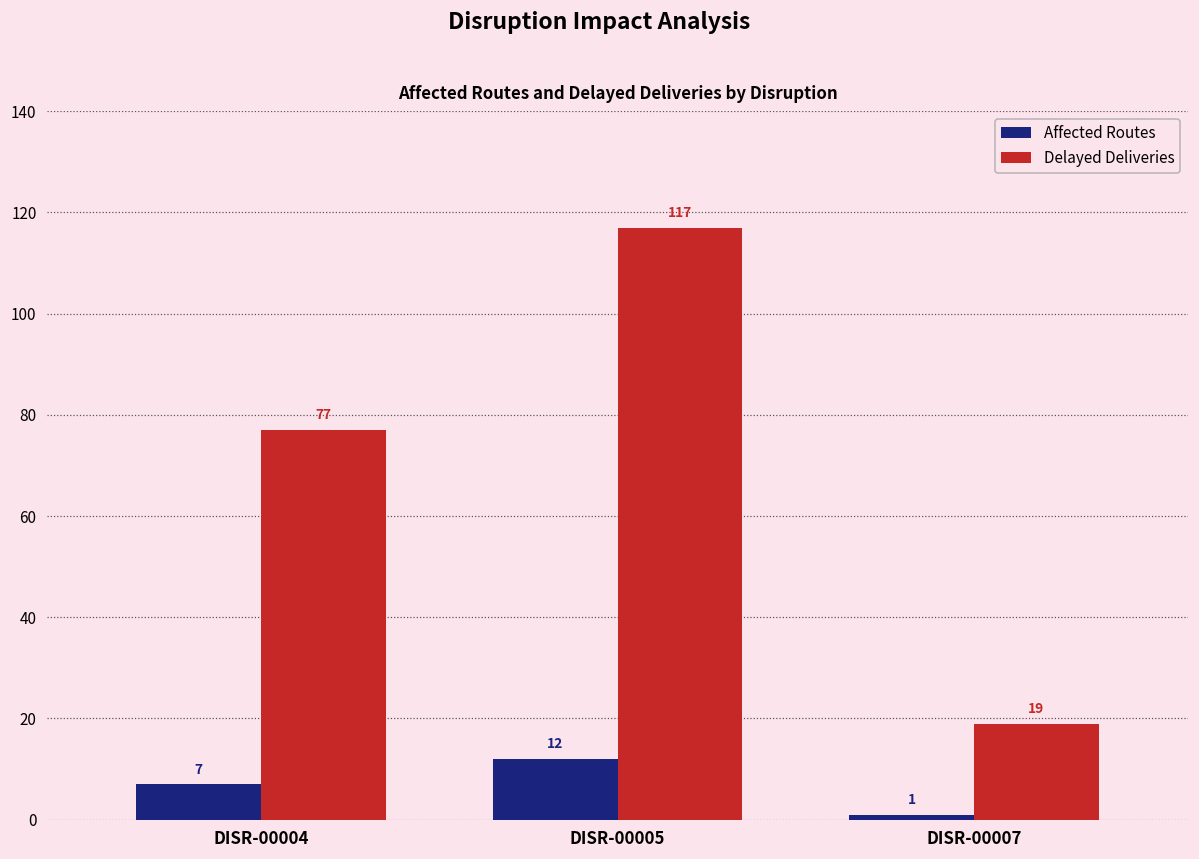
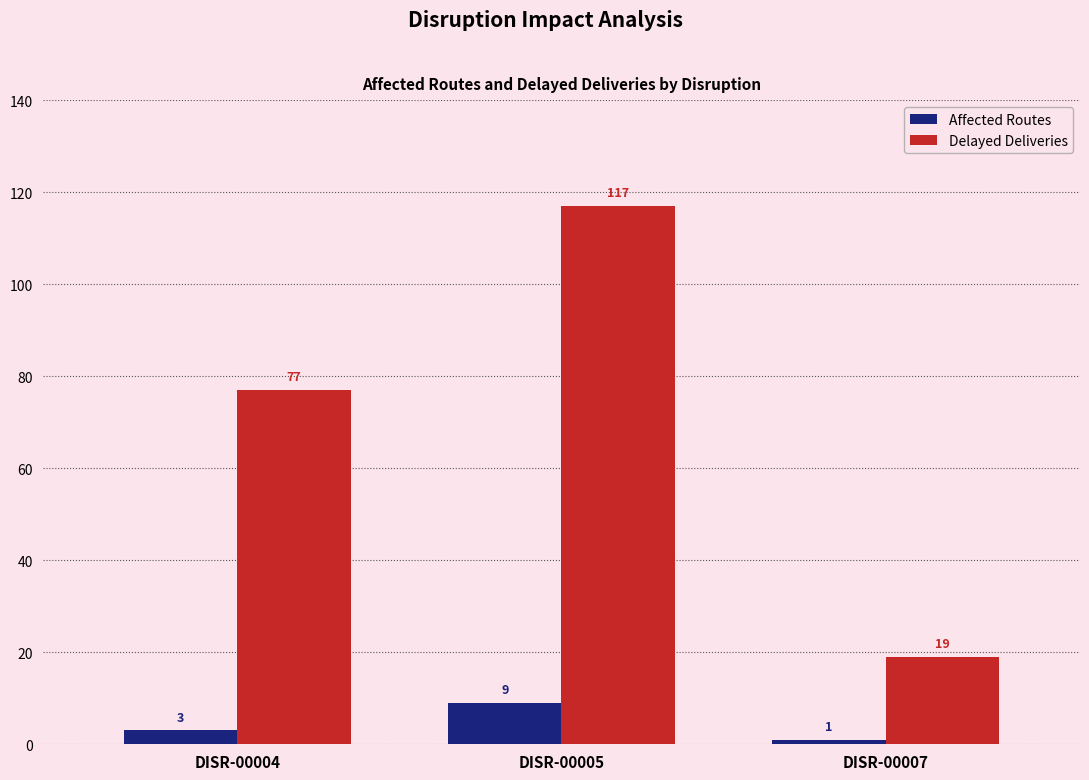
Affected Routes, DISR-00004: 7 -> 3
Affected Routes, DISR-00005: 12 -> 9
